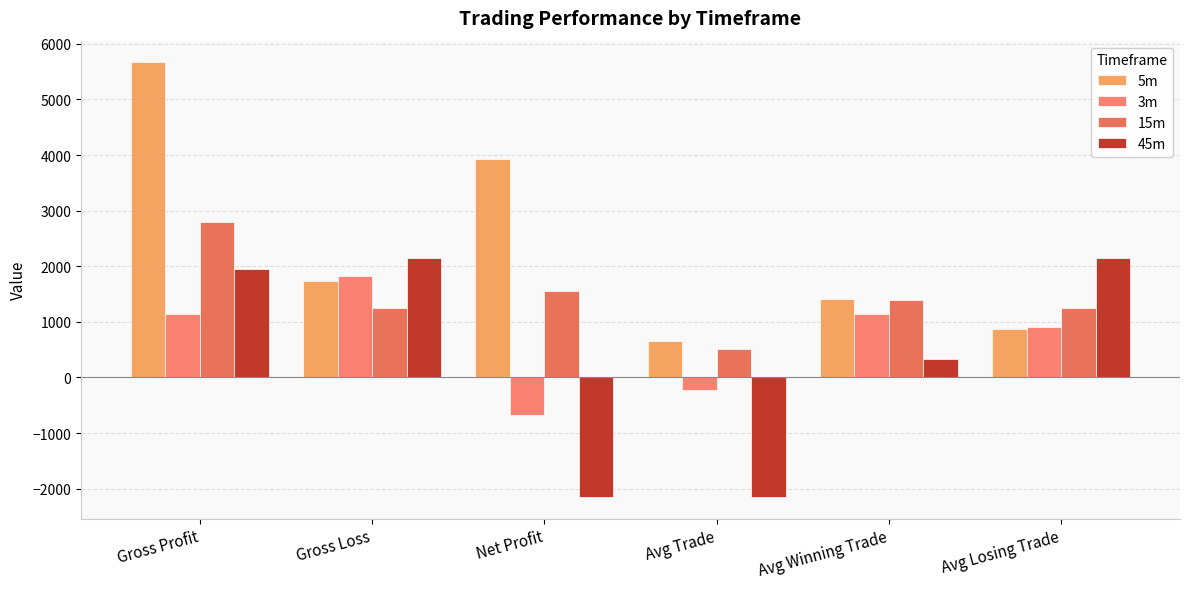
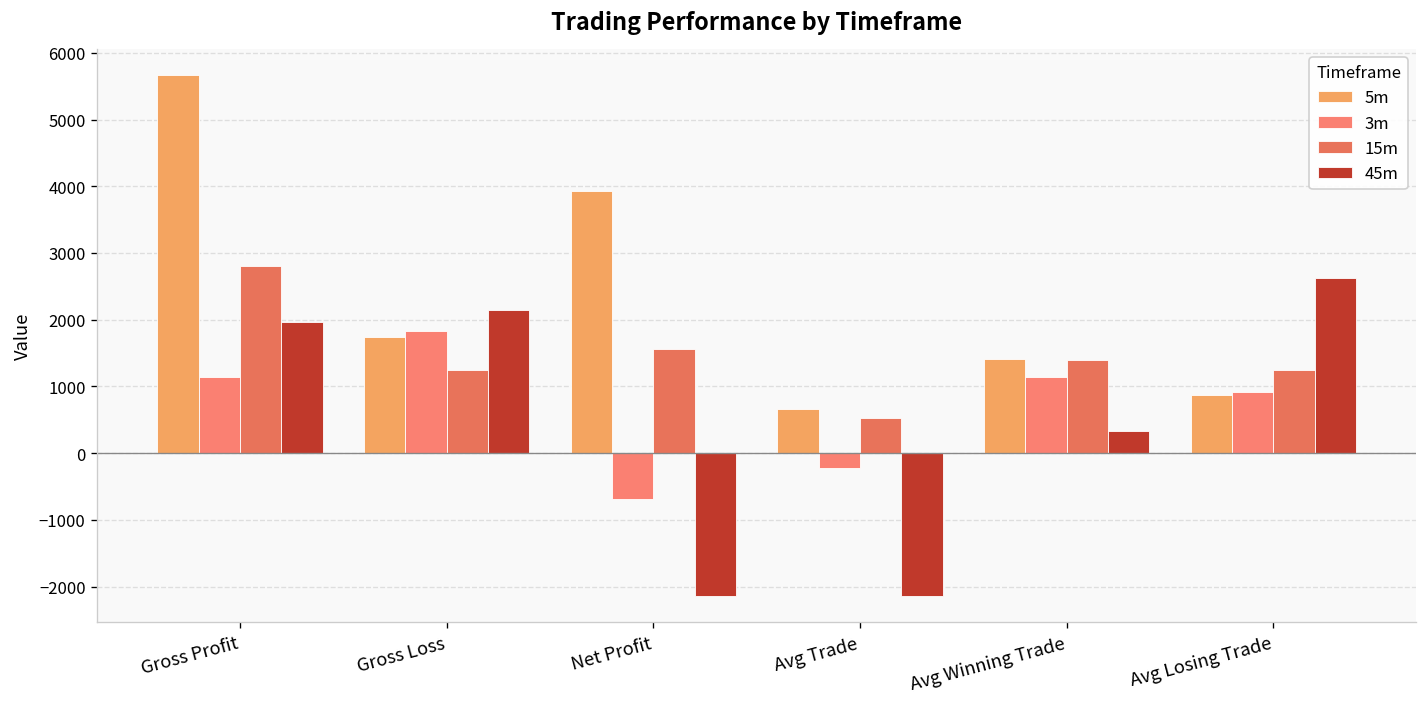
45m, Avg Losing Trade: 2100 -> 2600
